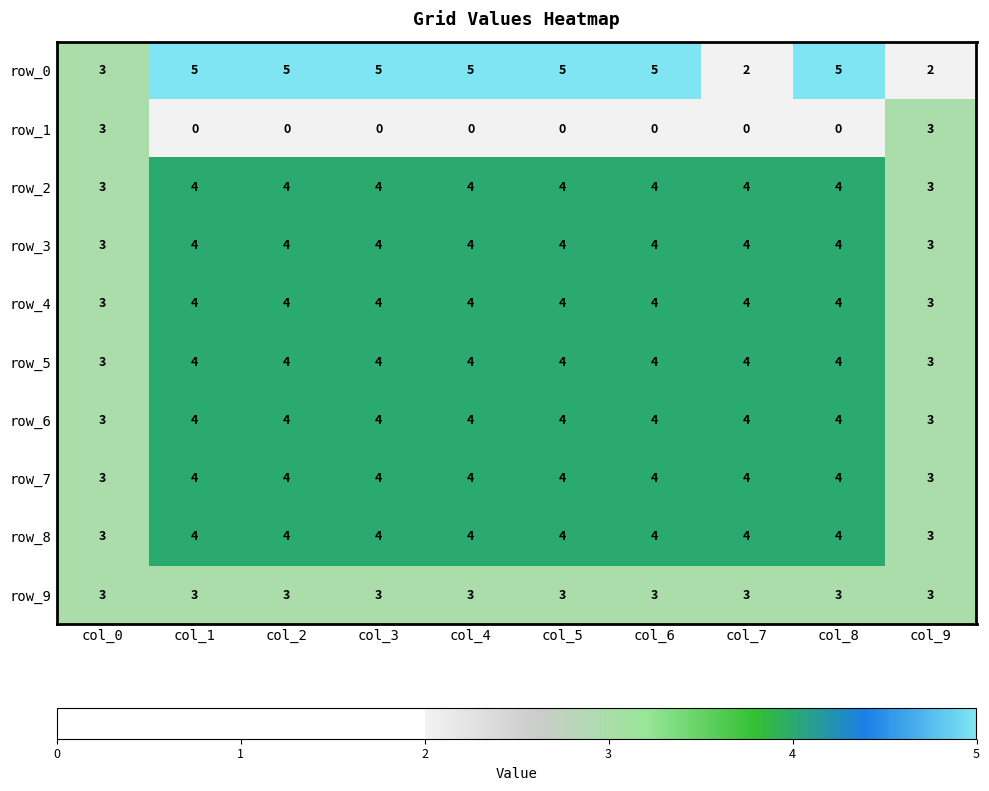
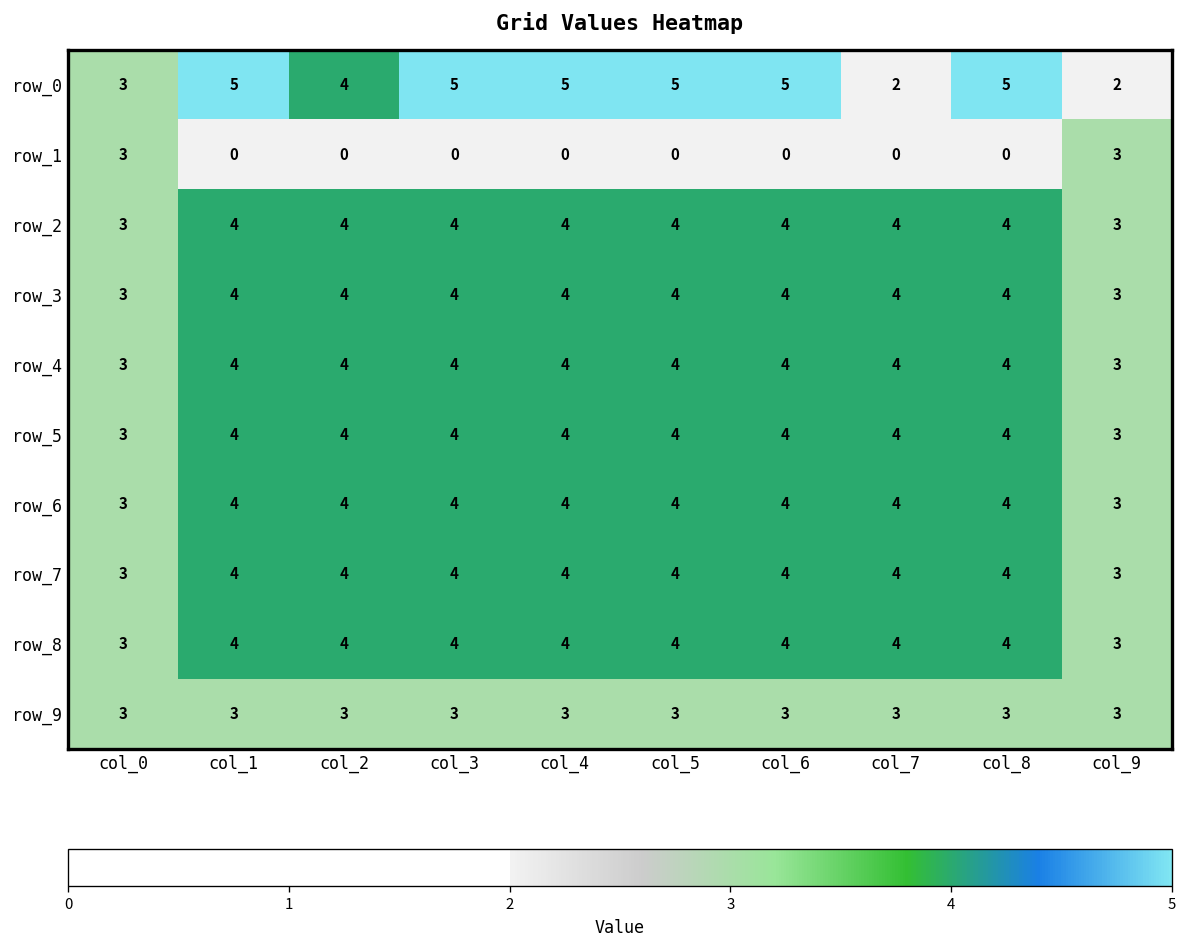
row_0, col_2: 5 -> 4
